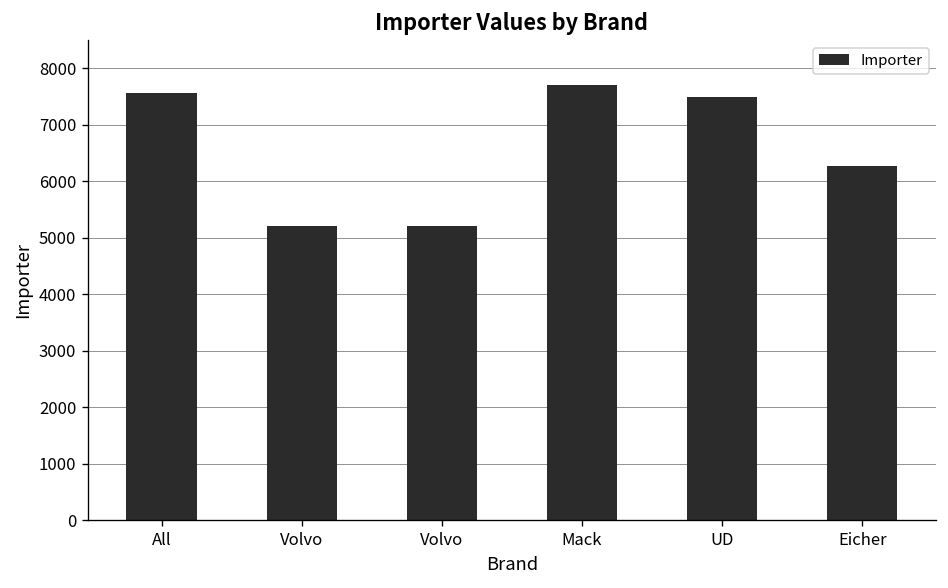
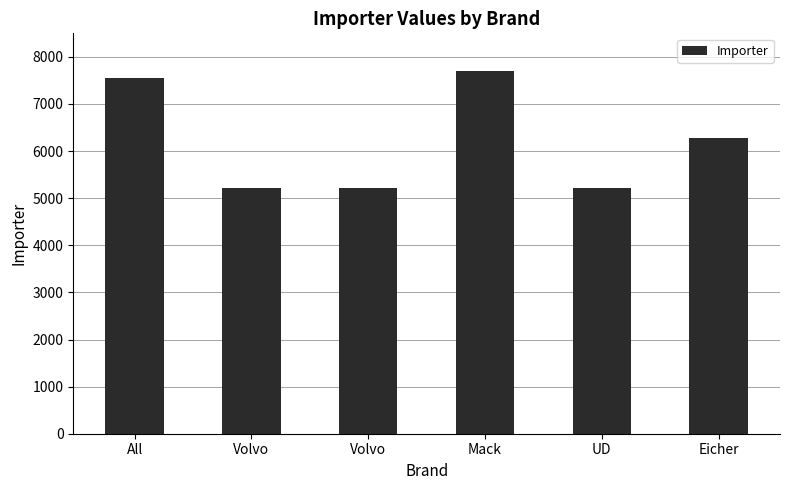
UD: 7500 -> 5200
